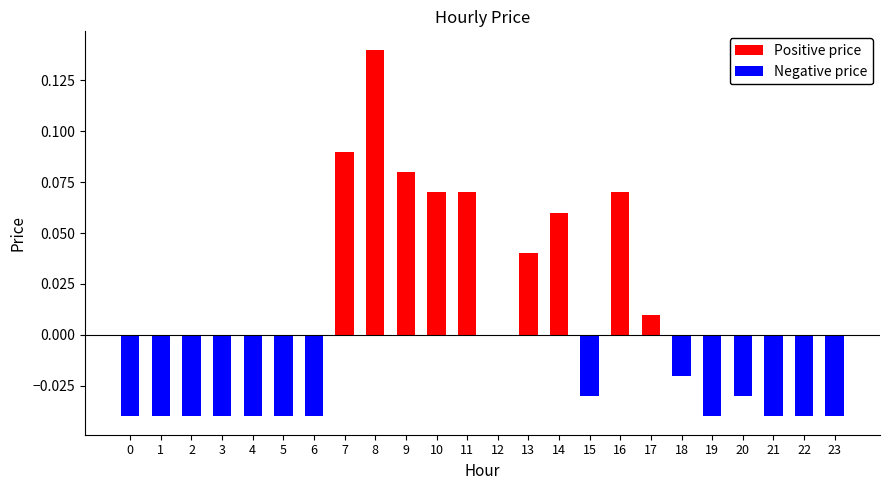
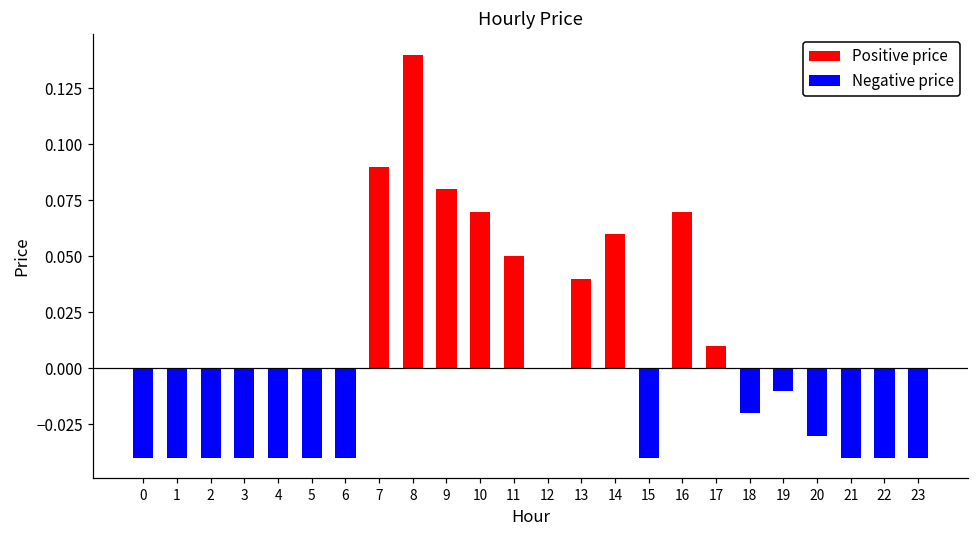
Positive price, 11: 0.07 -> 0.05
Negative price, 15: -0.03 -> -0.04
Negative price, 19: -0.04 -> -0.01
